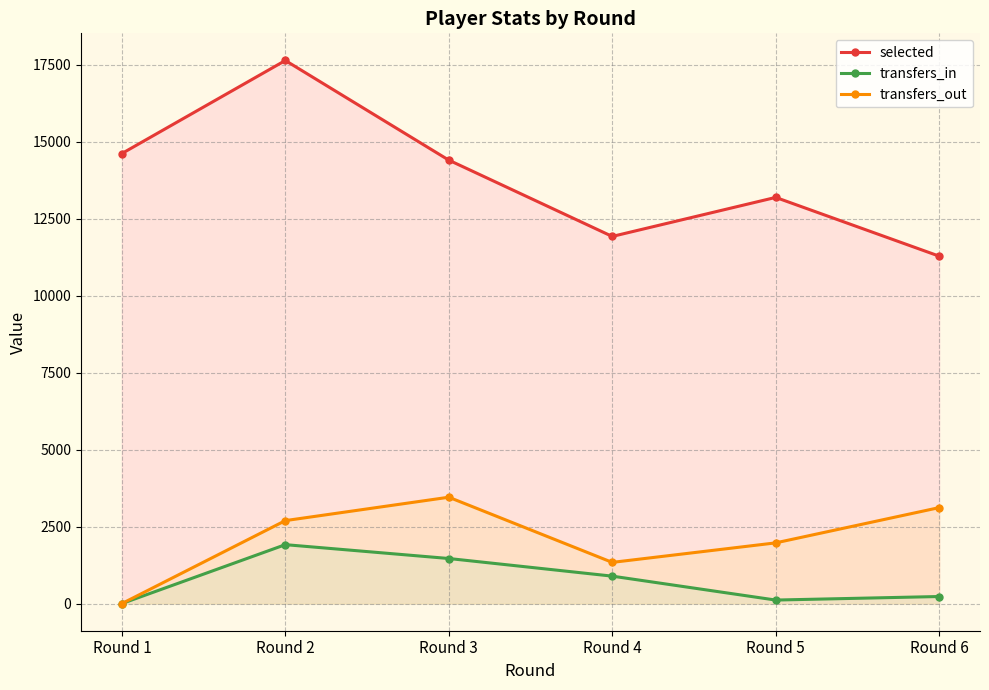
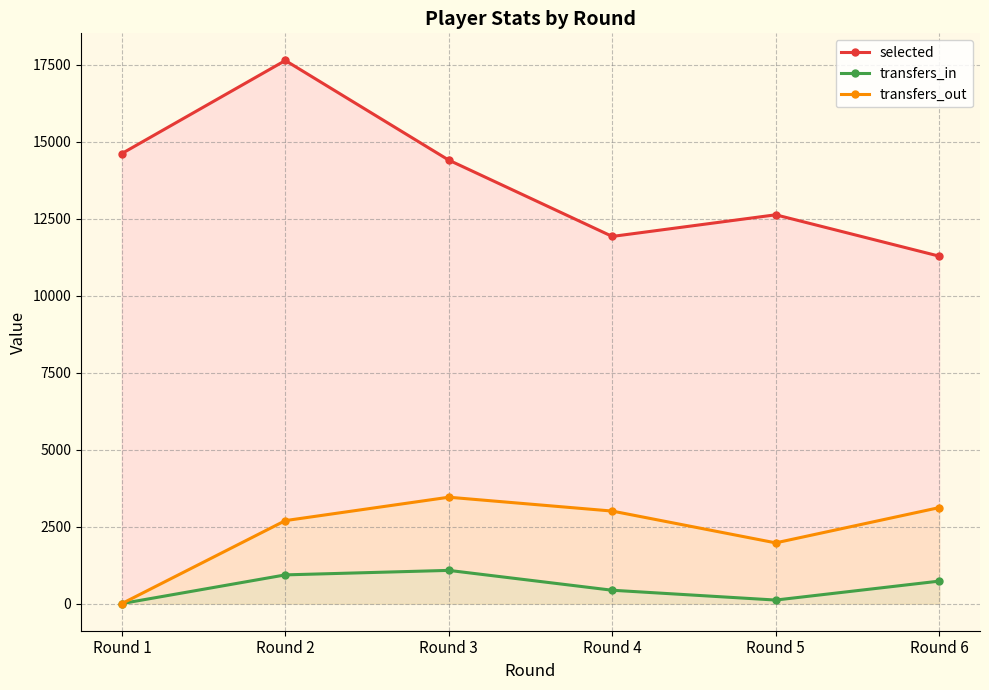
transfers_in, Round 2: 1900 -> 900
transfers_in, Round 3: 1500 -> 1100
transfers_in, Round 4: 900 -> 400
transfers_out, Round 4: 1300 -> 3000
selected, Round 5: 13200 -> 12600
transfers_in, Round 6: 200 -> 700
